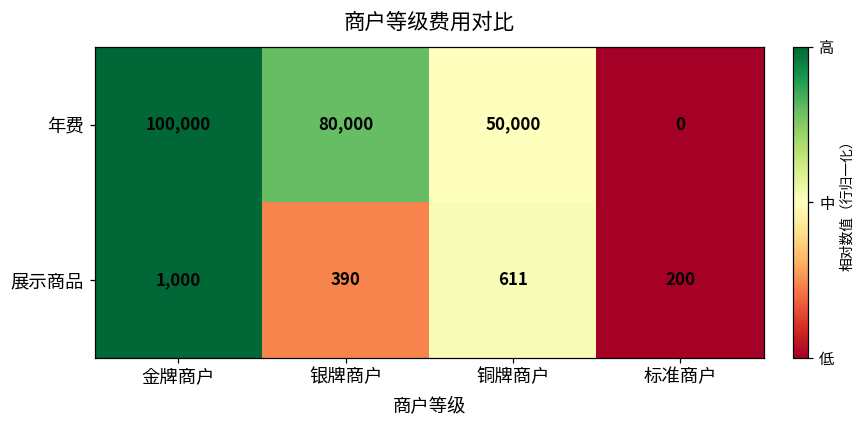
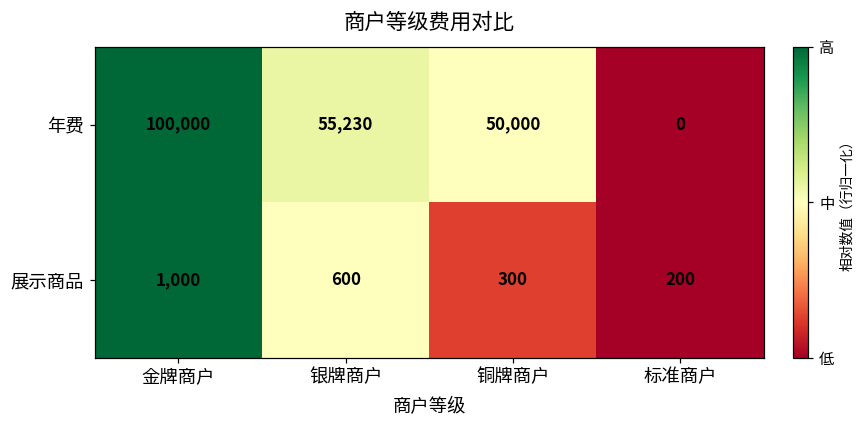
年费, 银牌商户: 80,000 -> 55,230
展示商品, 银牌商户: 390 -> 600
展示商品, 铜牌商户: 611 -> 300
